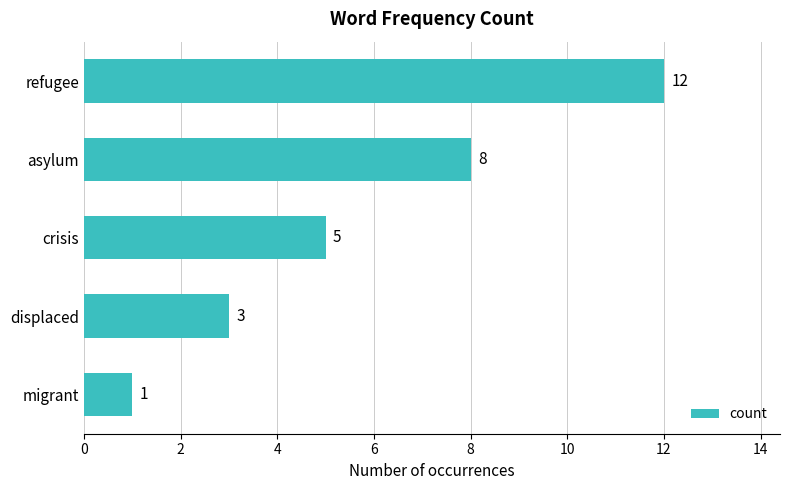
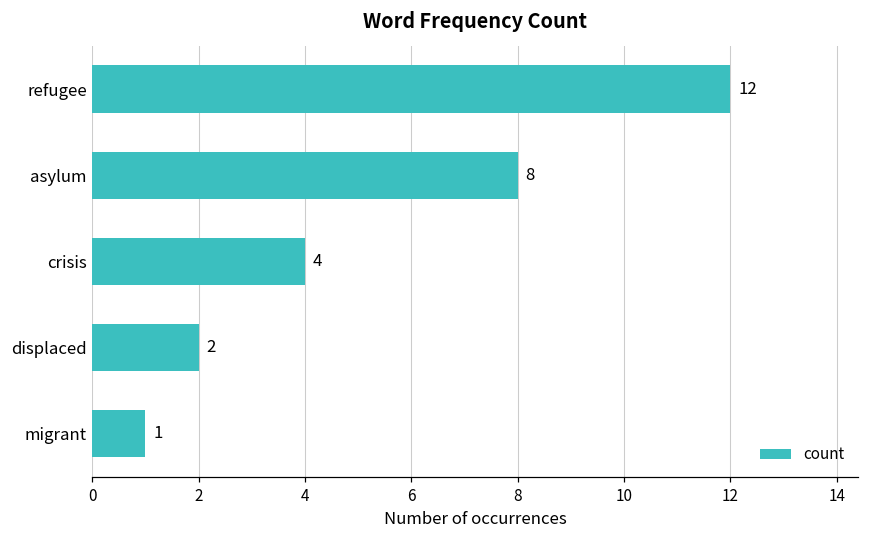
crisis: 5 -> 4
displaced: 3 -> 2
